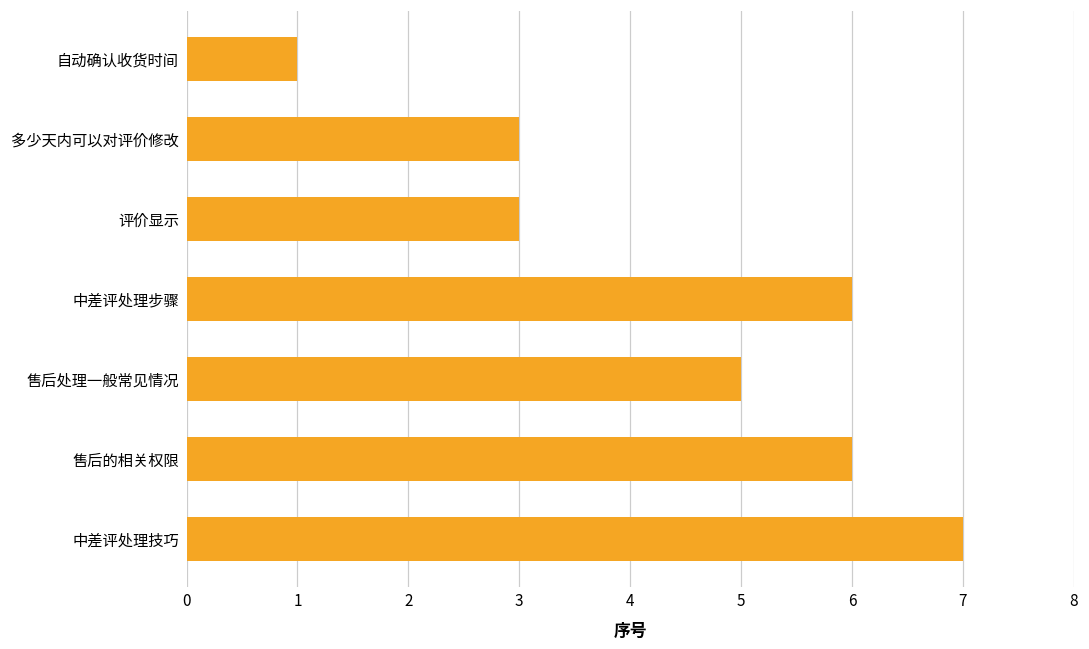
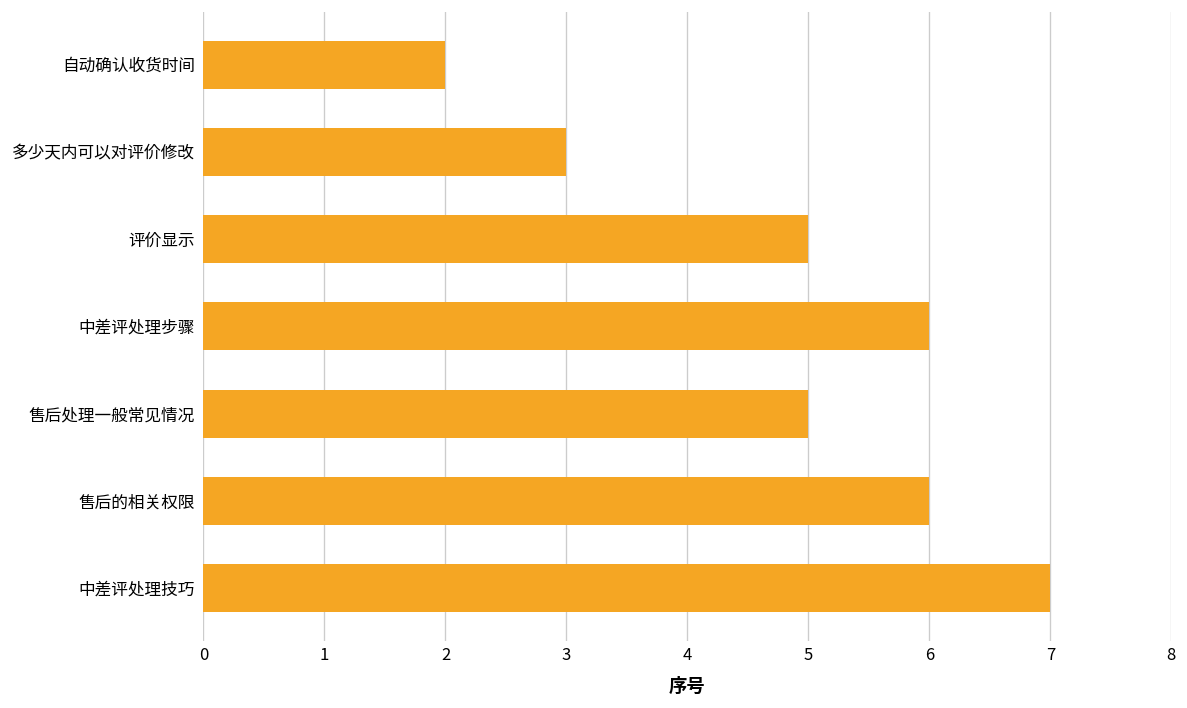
自动确认收货时间: 1 -> 2
评价显示: 3 -> 5
